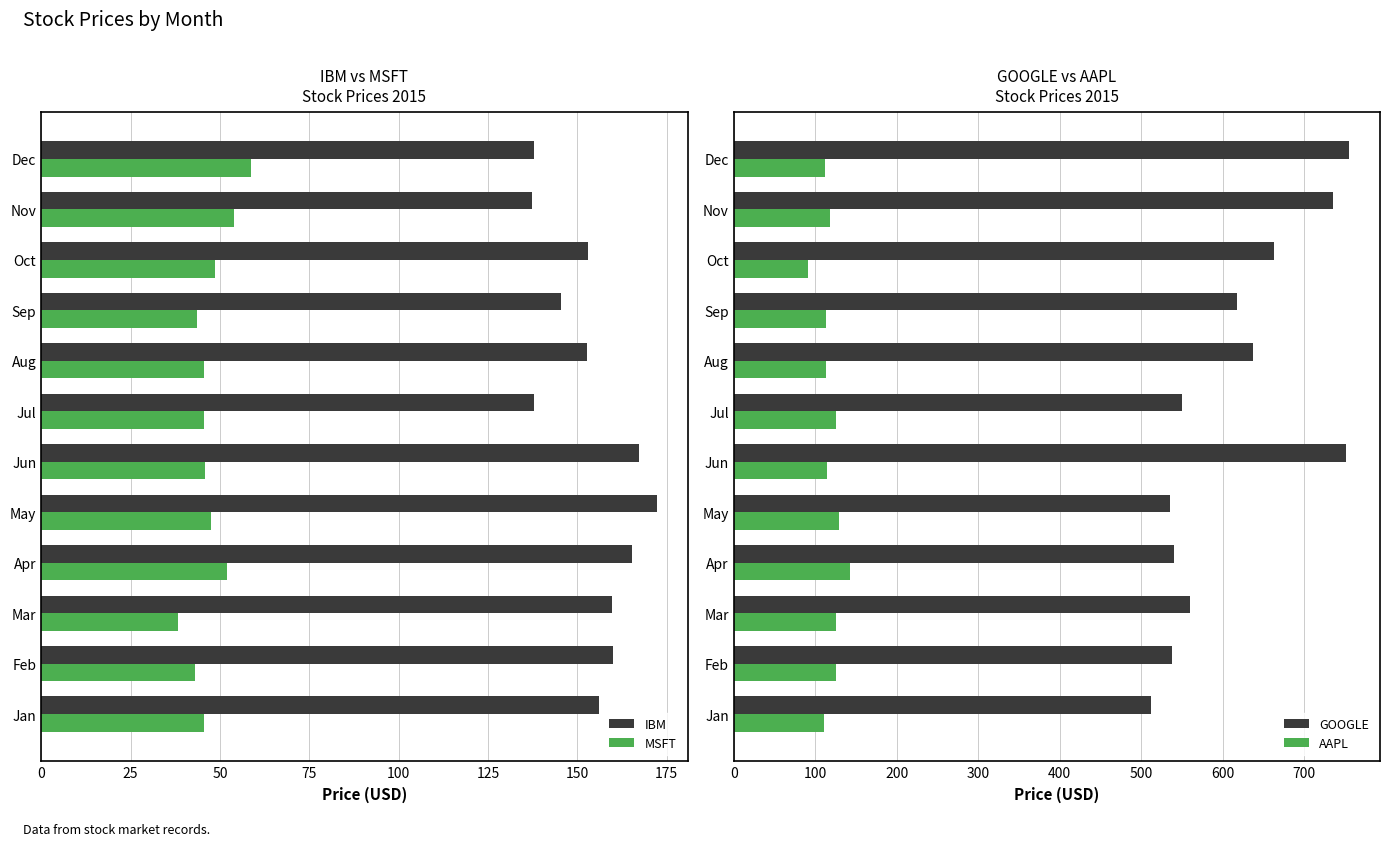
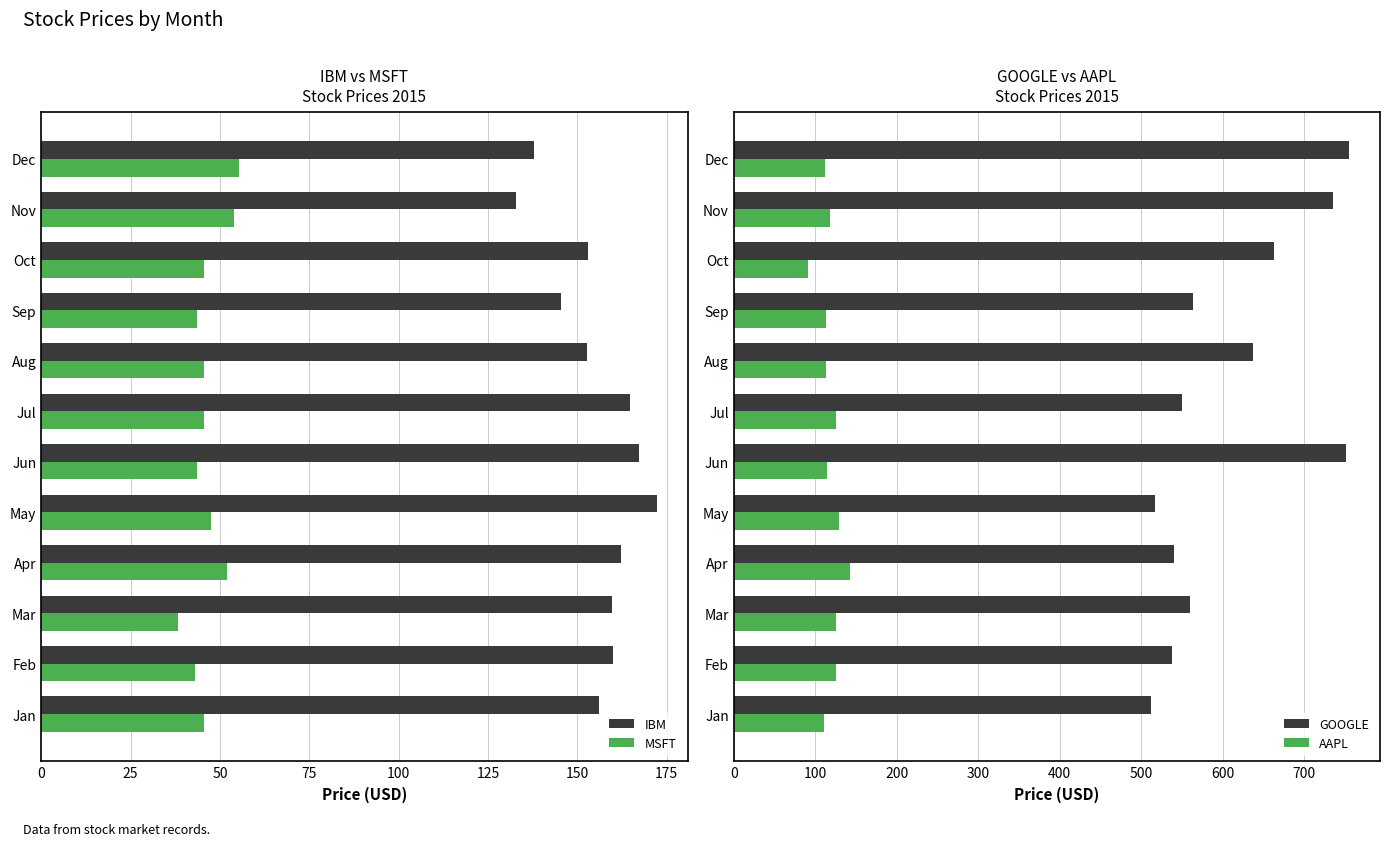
IBM vs MSFT Stock Prices 2015, MSFT, Dec: 59 -> 55
IBM vs MSFT Stock Prices 2015, IBM, Nov: 137 -> 133
IBM vs MSFT Stock Prices 2015, MSFT, Oct: 49 -> 46
IBM vs MSFT Stock Prices 2015, IBM, Jul: 138 -> 165
IBM vs MSFT Stock Prices 2015, MSFT, Jun: 46 -> 44
IBM vs MSFT Stock Prices 2015, IBM, Apr: 165 -> 162
GOOGLE vs AAPL Stock Prices 2015, GOOGLE, Sep: 620 -> 560
GOOGLE vs AAPL Stock Prices 2015, GOOGLE, May: 540 -> 520
